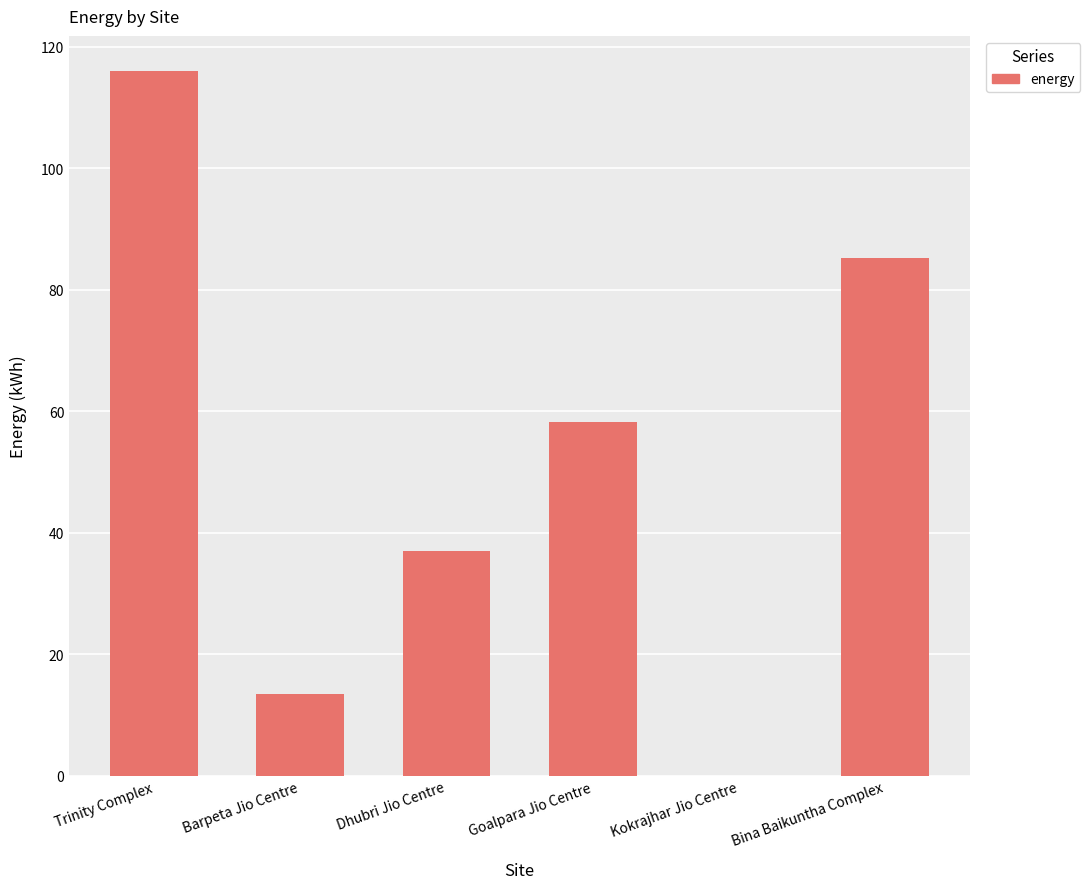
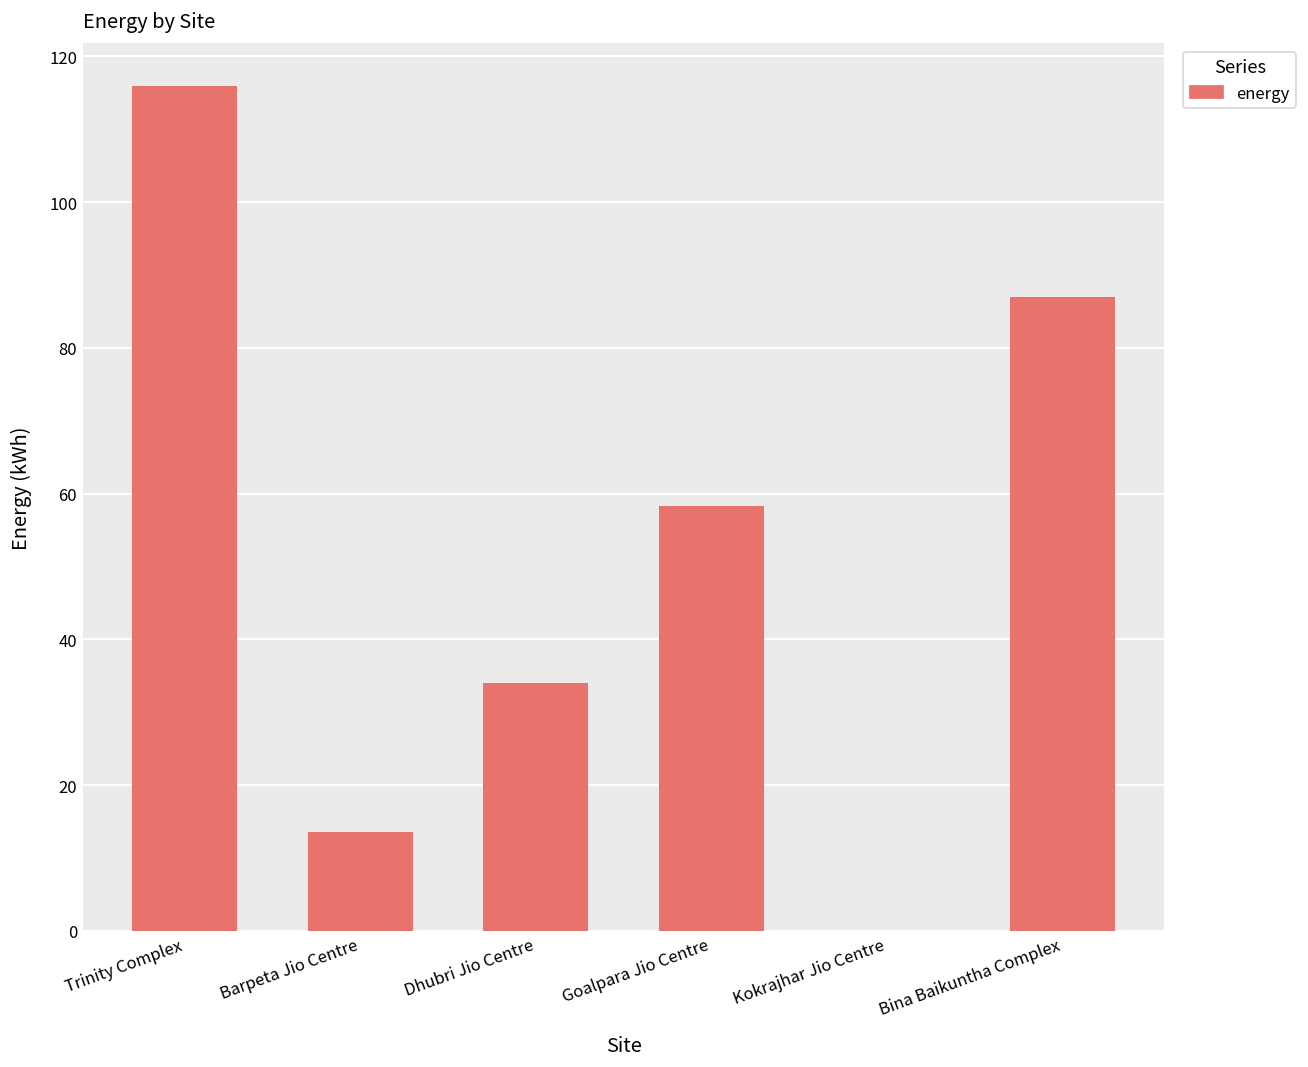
Dhubri Jio Centre: 37 -> 34
Bina Baikuntha Complex: 85 -> 87
